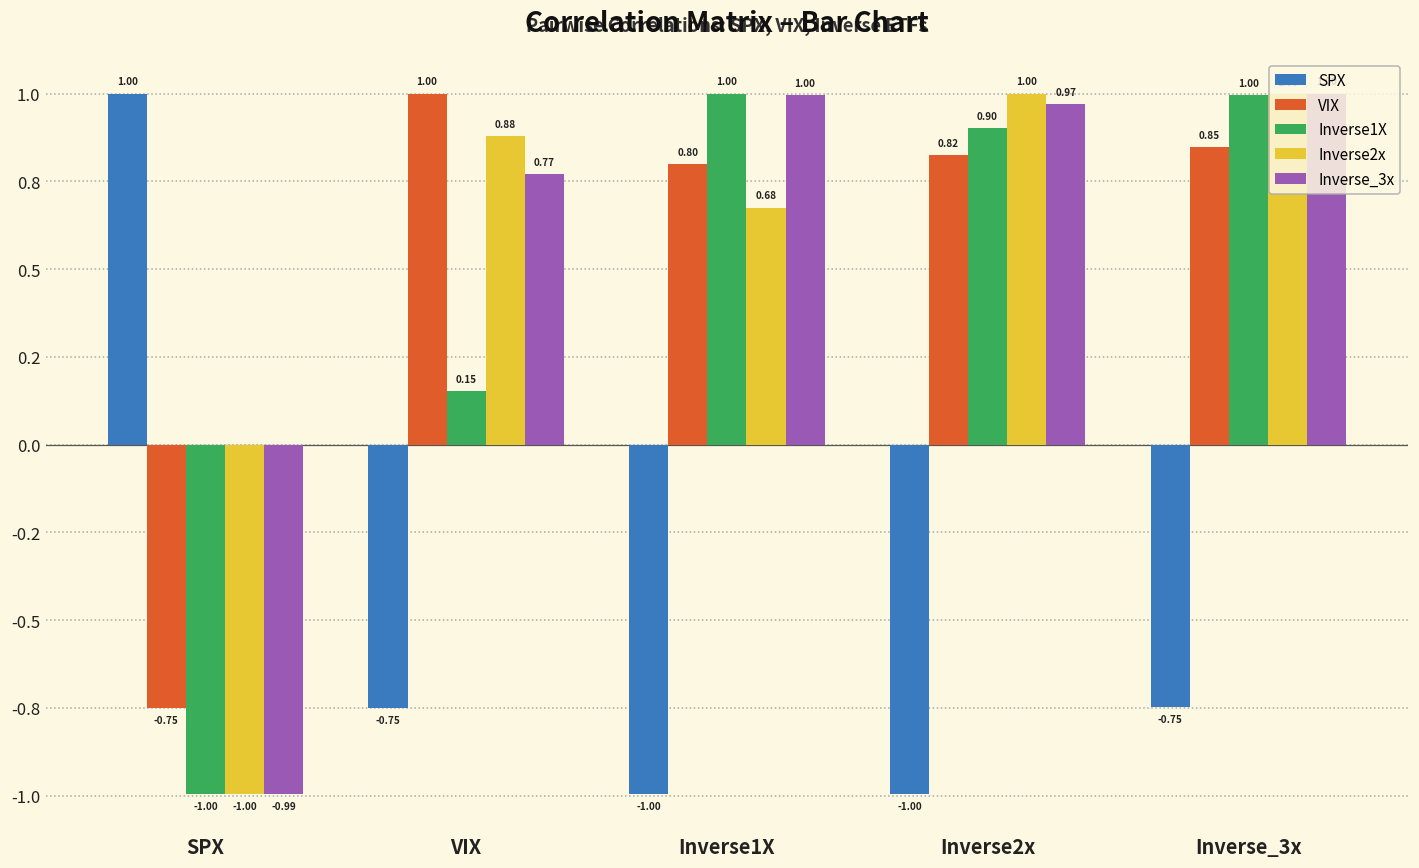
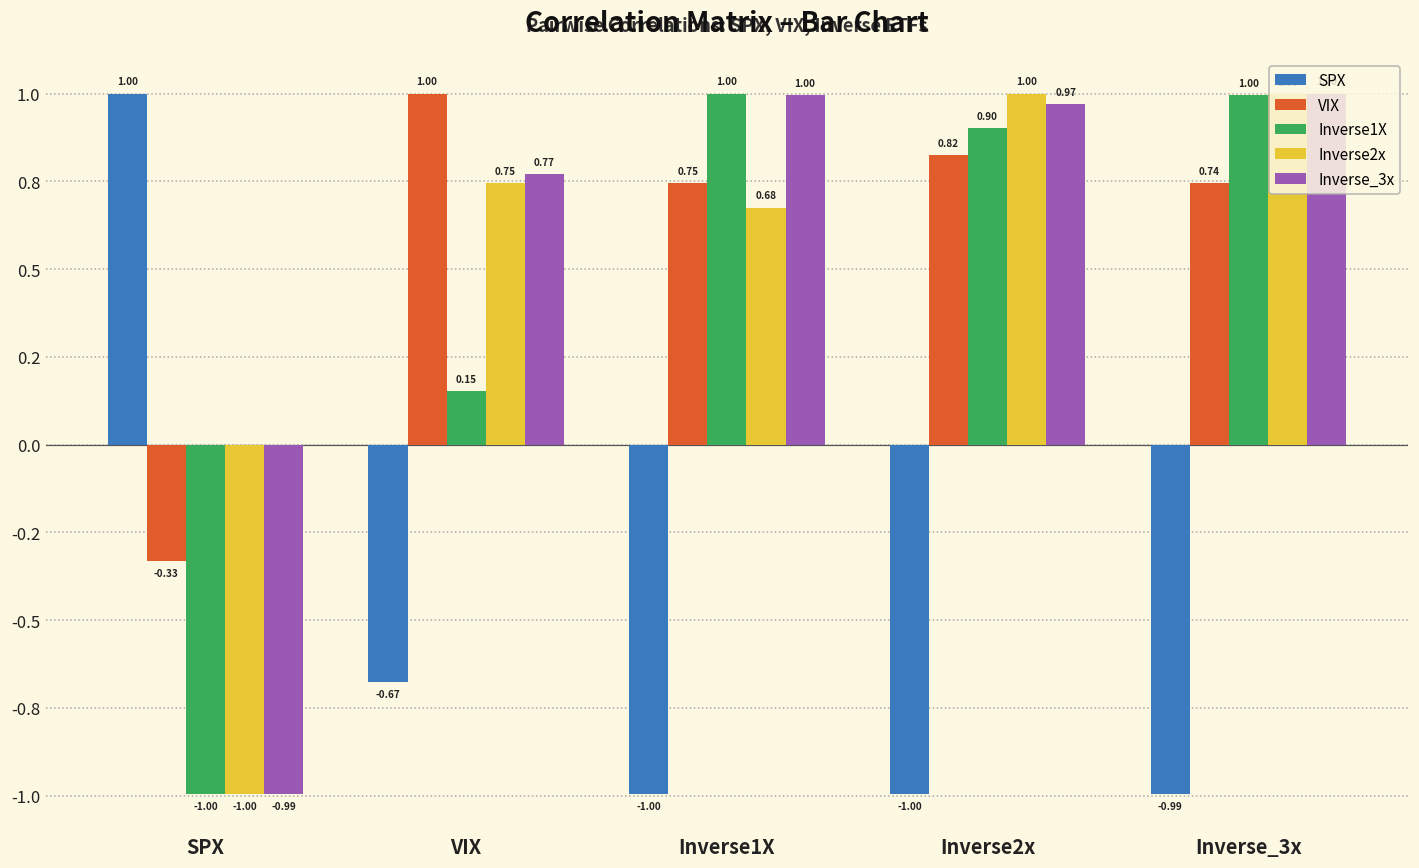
VIX, SPX: -0.75 -> -0.33
SPX, VIX: -0.75 -> -0.67
Inverse2x, VIX: 0.88 -> 0.75
VIX, Inverse1X: 0.80 -> 0.75
SPX, Inverse_3x: -0.75 -> -0.99
VIX, Inverse_3x: 0.85 -> 0.74
